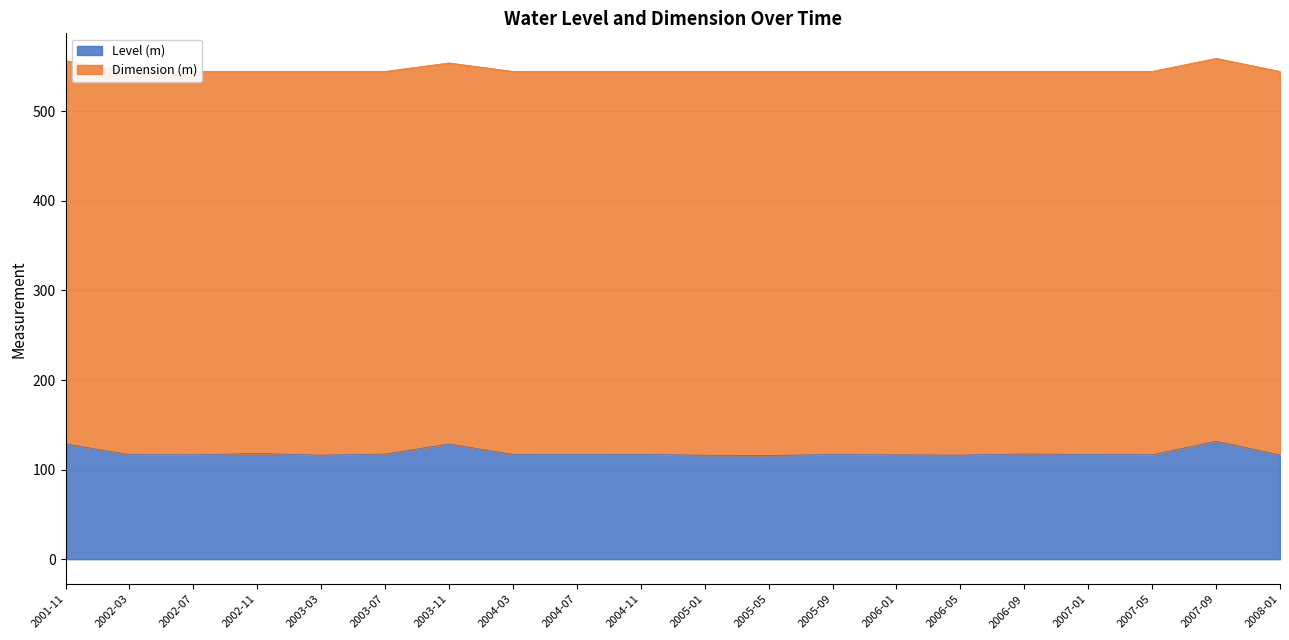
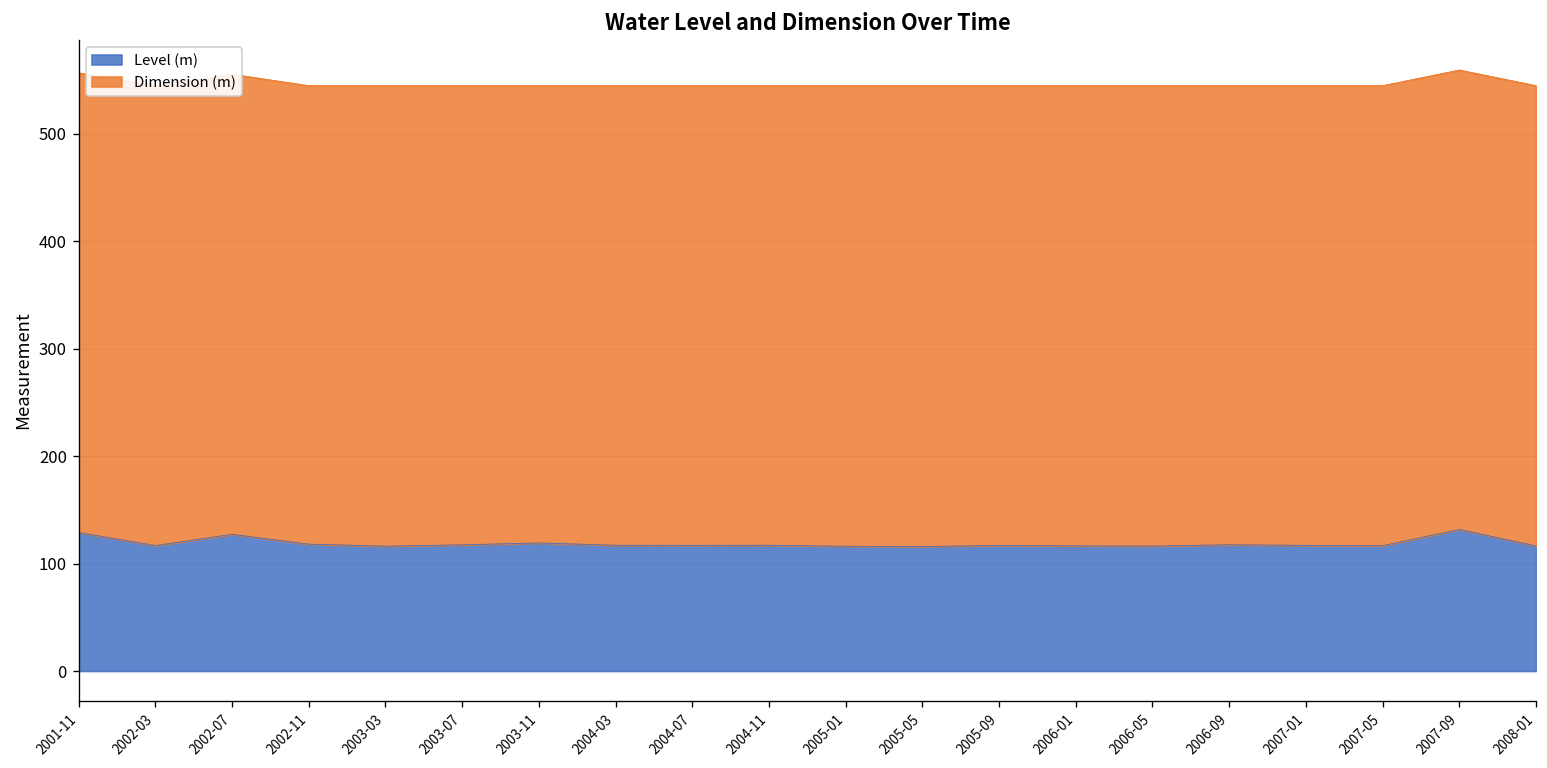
Level (m), 2002-07: 120 -> 130
Level (m), 2003-11: 130 -> 120
